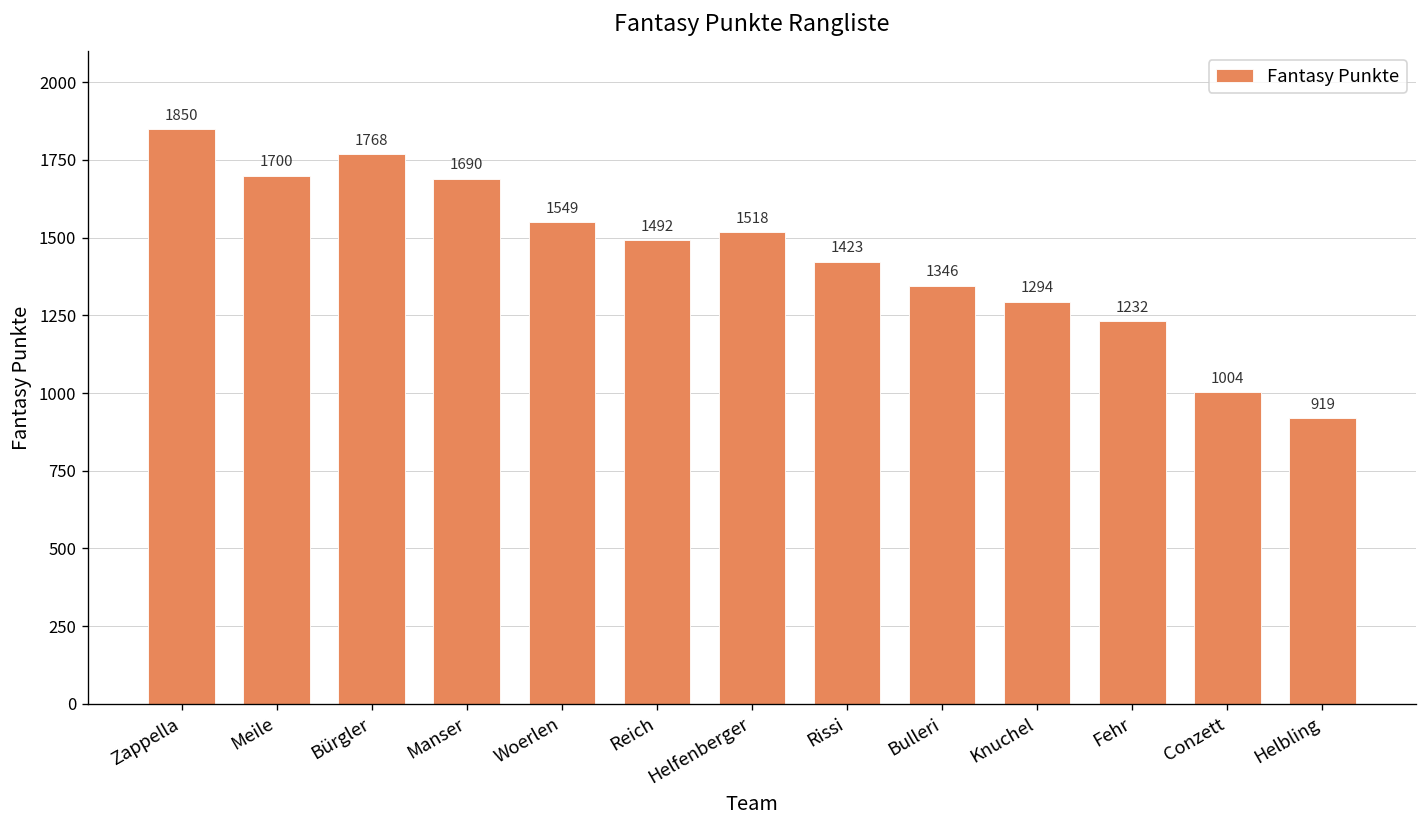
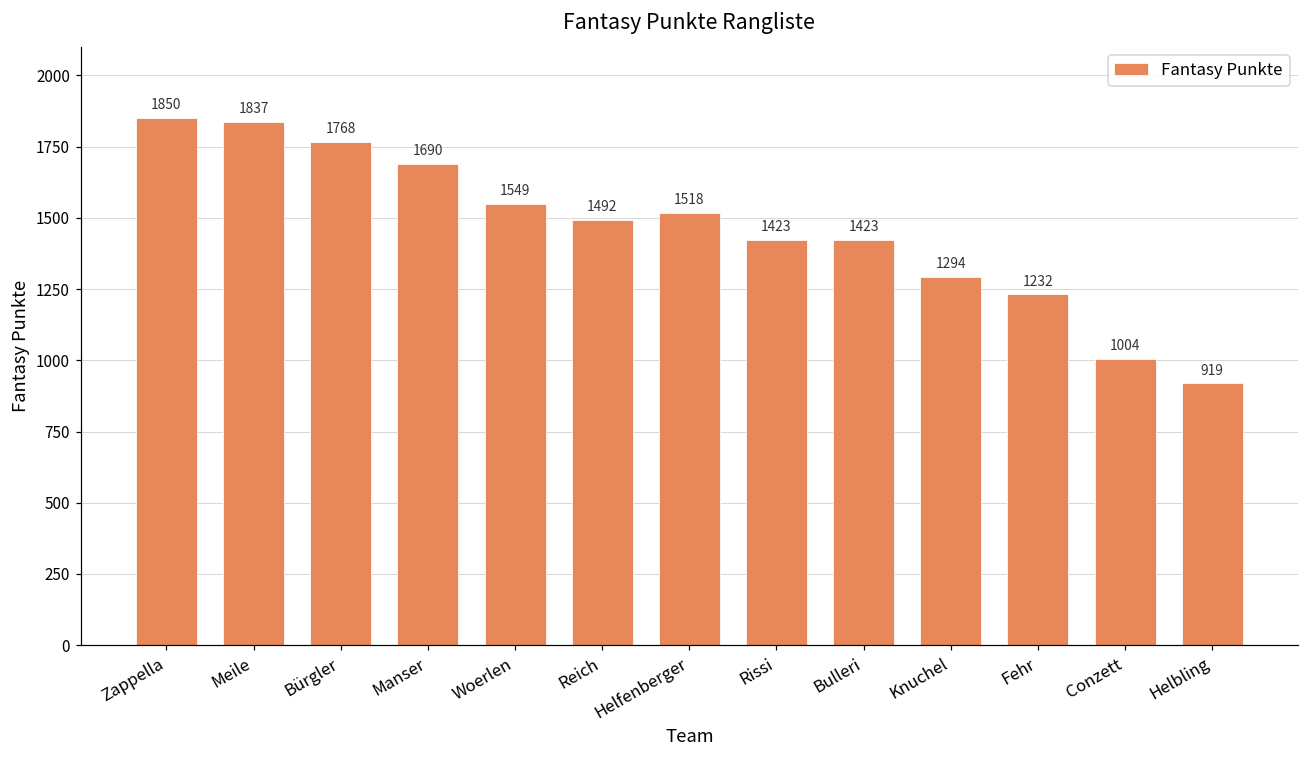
Meile: 1700 -> 1837
Bulleri: 1346 -> 1423
